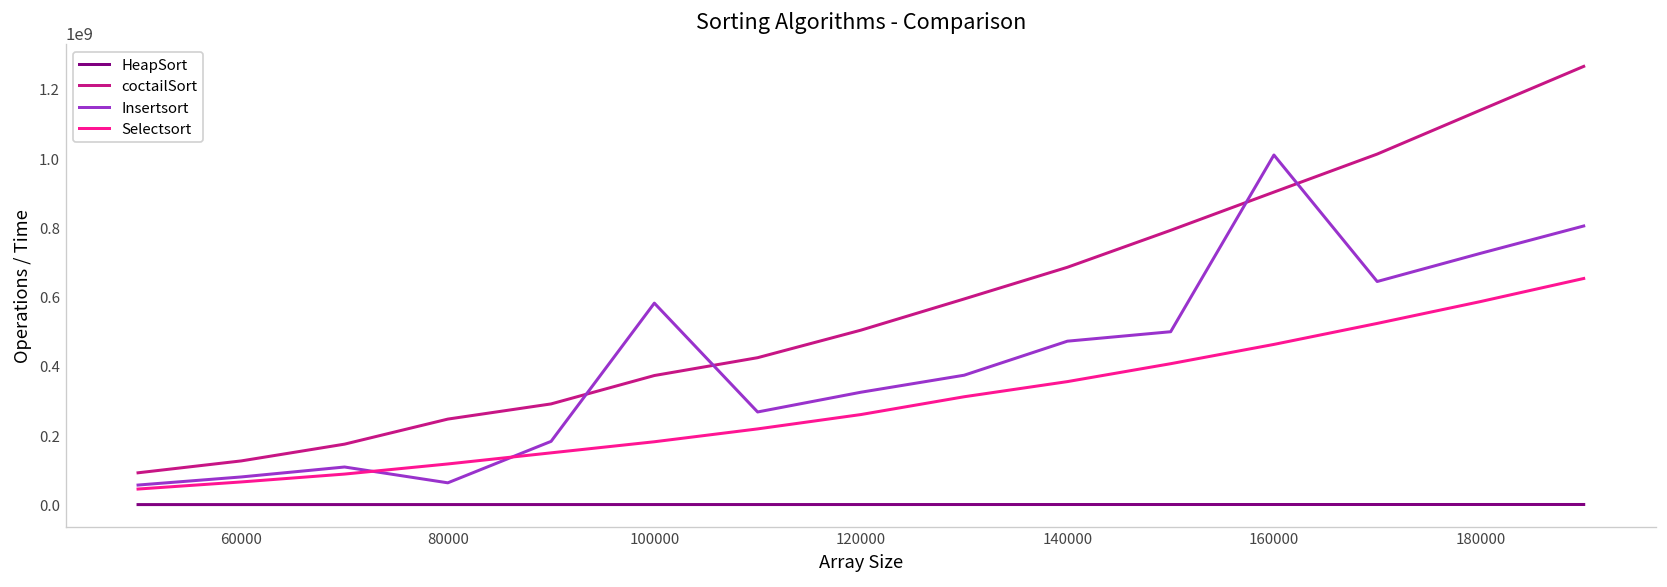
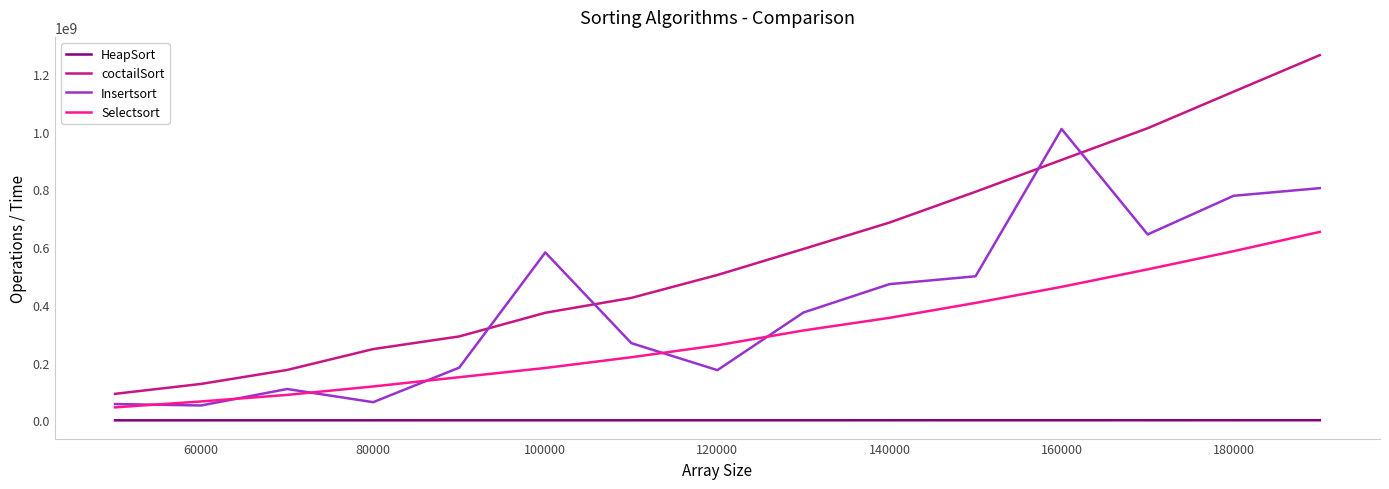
Insertsort, 60000: 80000000 -> 50000000
Insertsort, 120000: 320000000 -> 170000000
Insertsort, 180000: 730000000 -> 780000000
